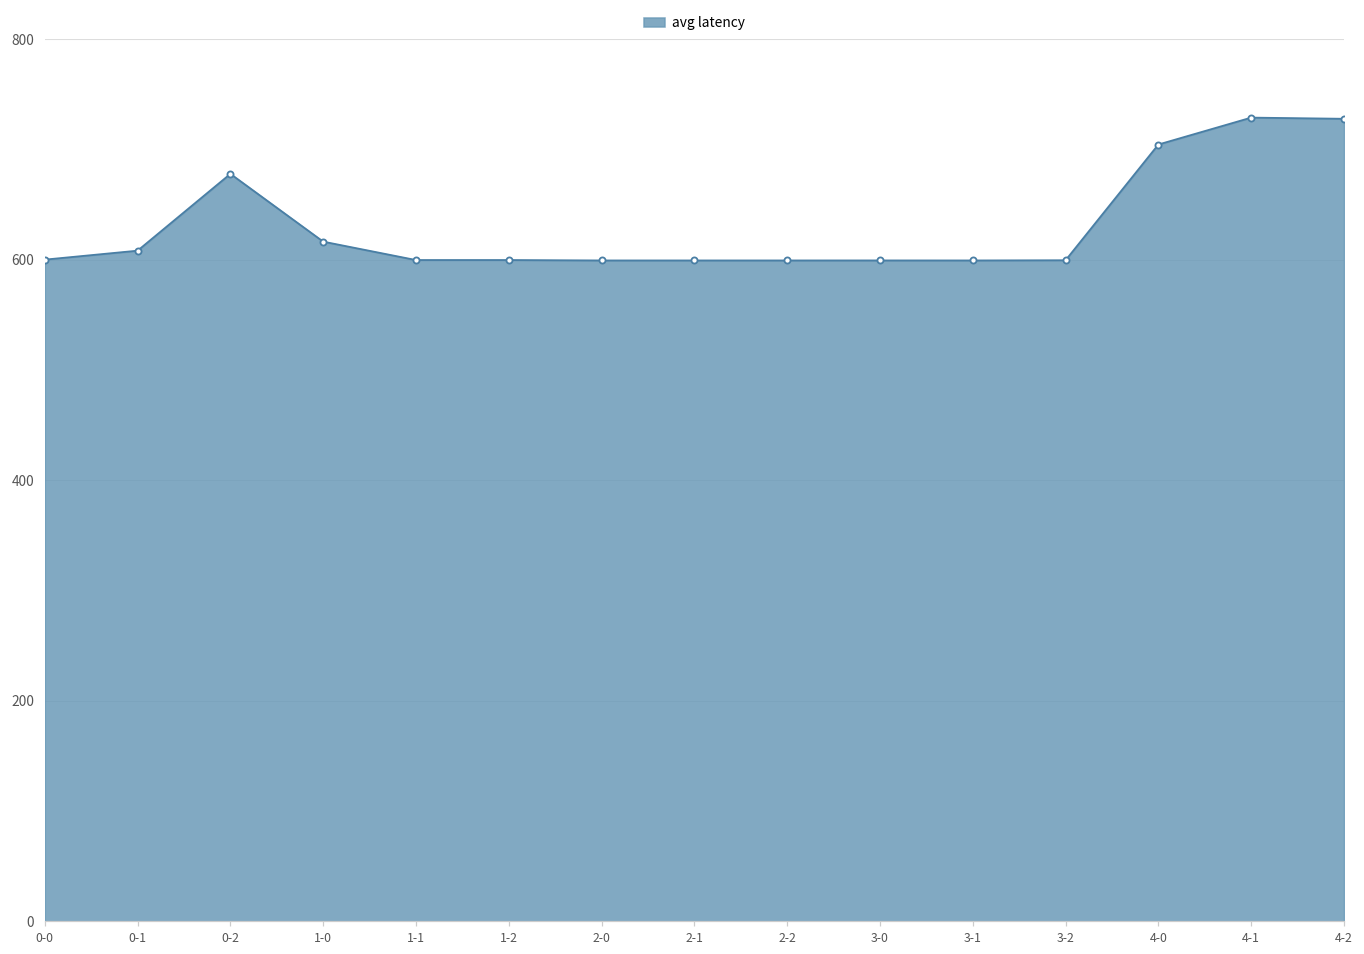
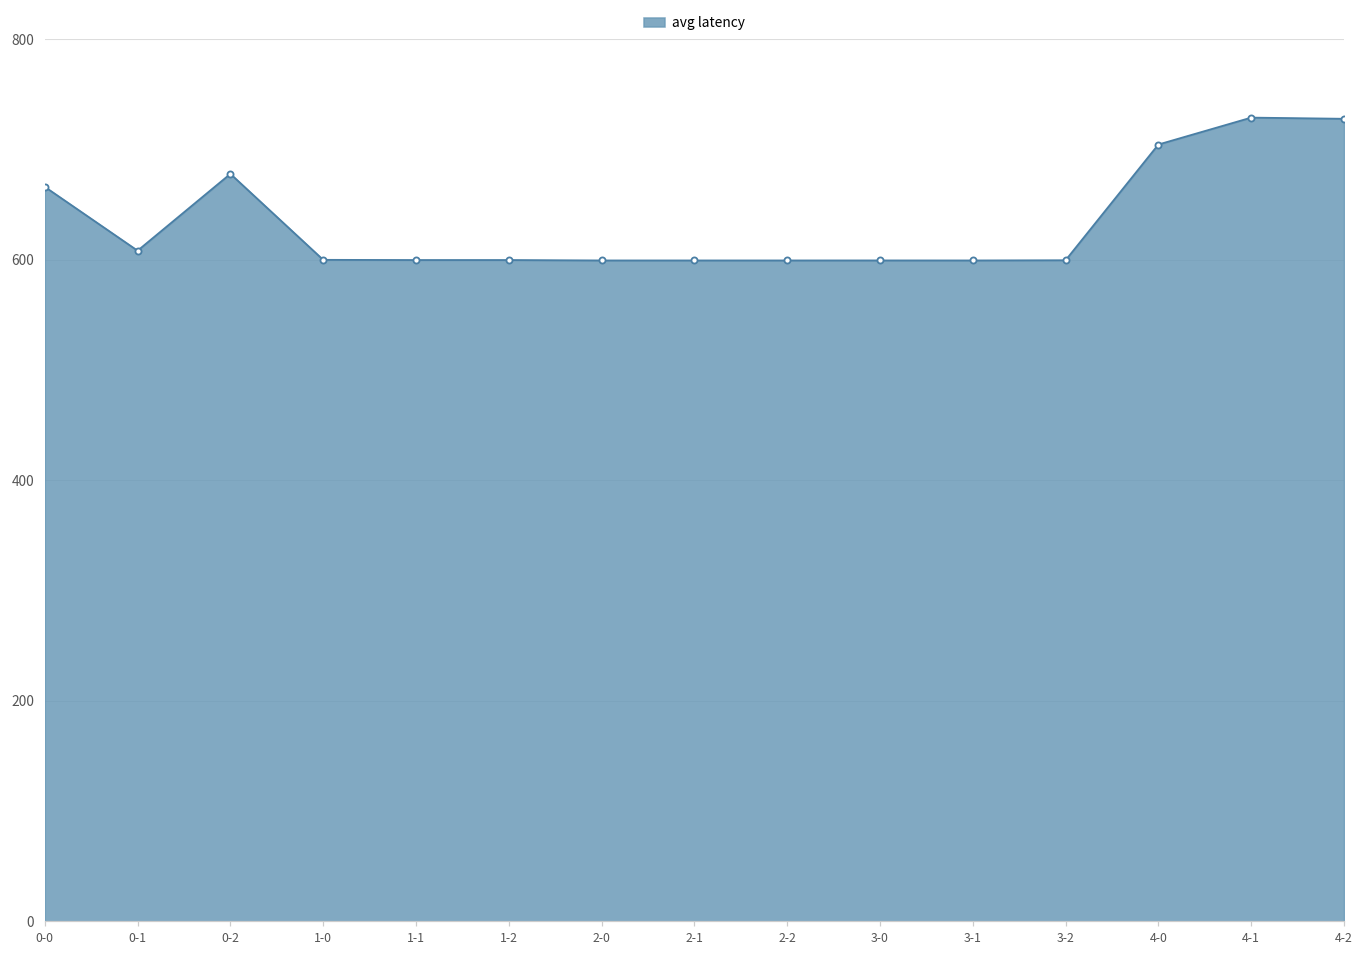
0-0: 600 -> 666
1-0: 616 -> 600
